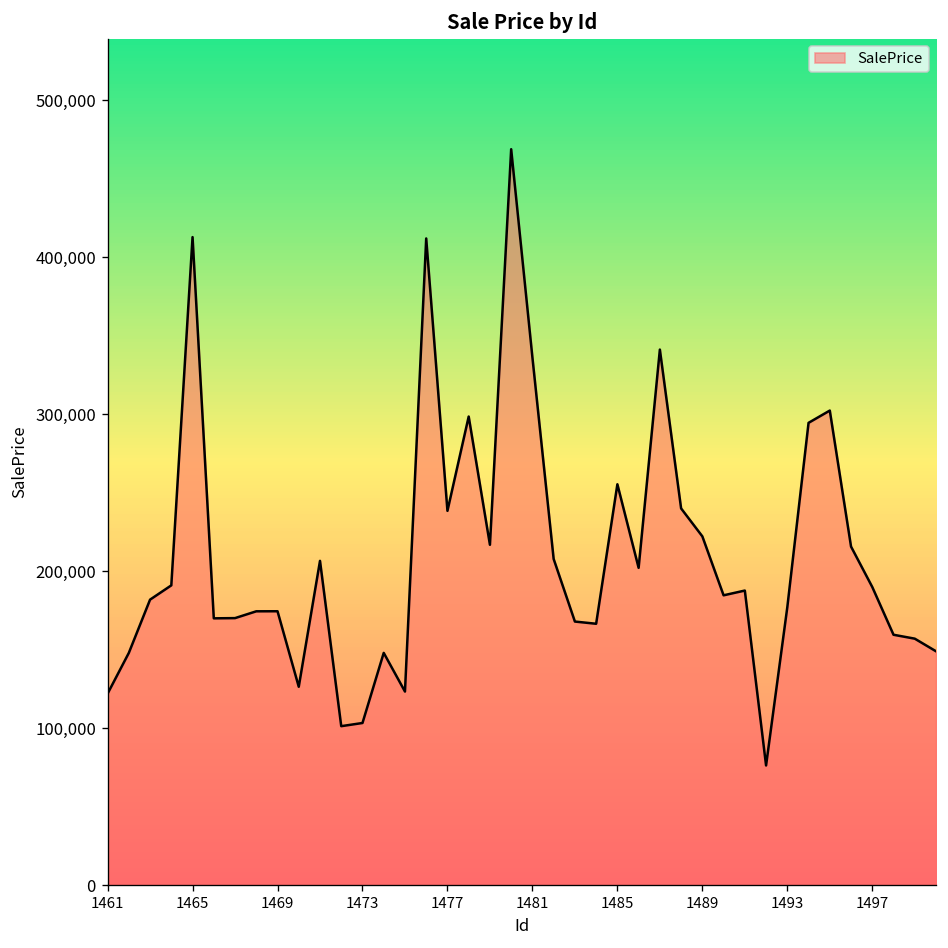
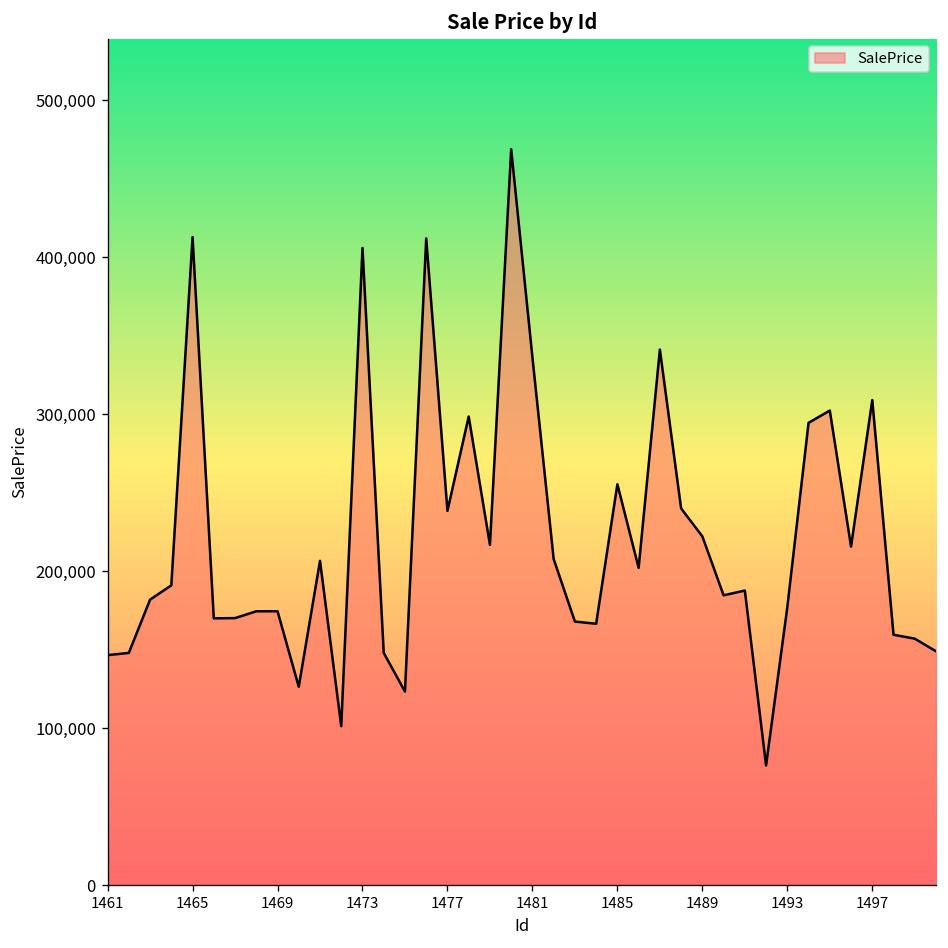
1461: 122,000 -> 147,000
1473: 103,000 -> 406,000
1497: 190,000 -> 309,000
